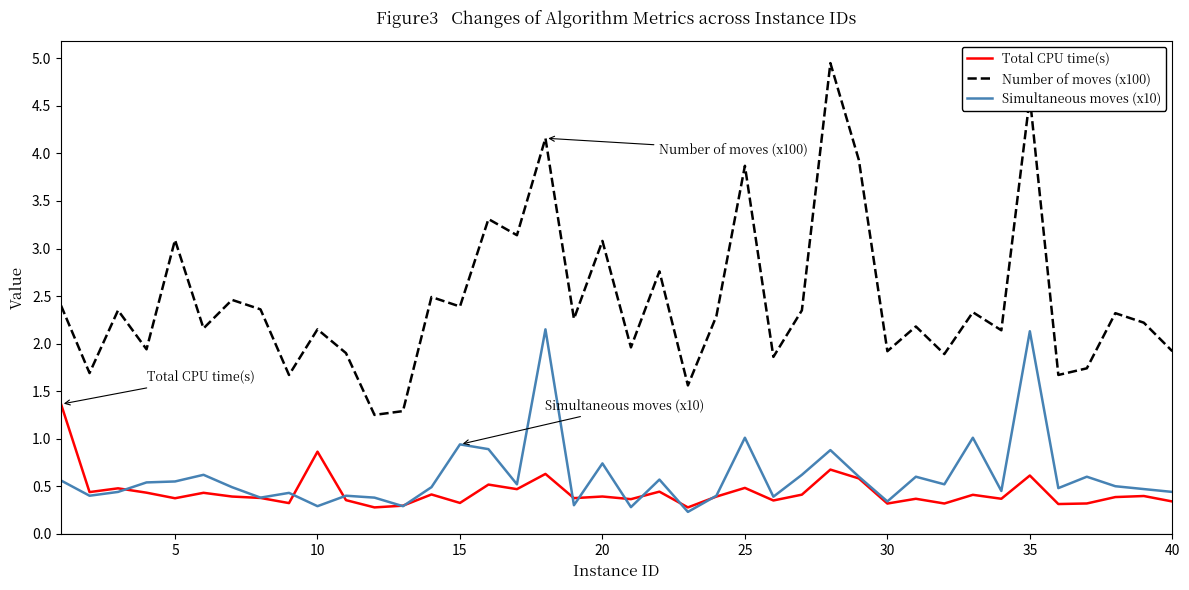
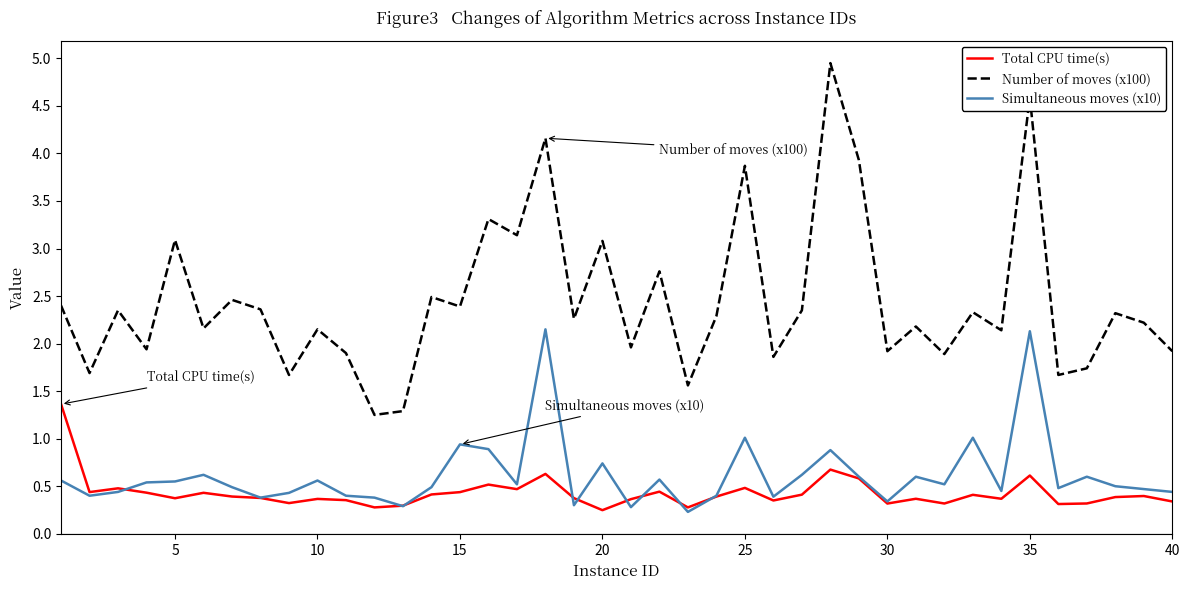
Total CPU time(s), 10: 0.9 -> 0.4
Simultaneous moves (x10), 10: 0.3 -> 0.6
Total CPU time(s), 15: 0.3 -> 0.4
Total CPU time(s), 20: 0.4 -> 0.2
